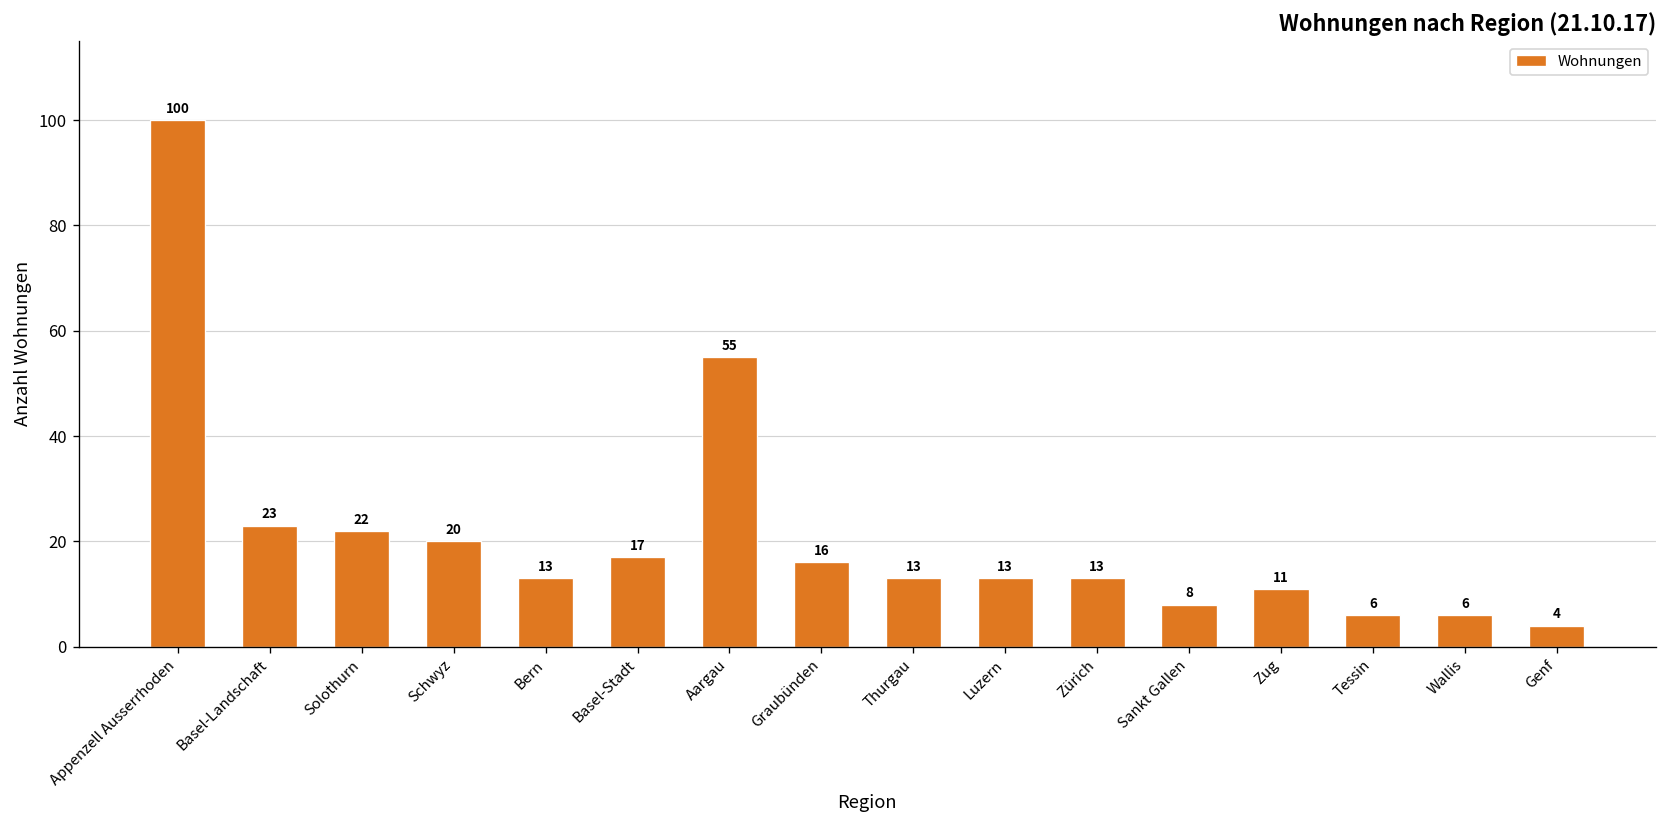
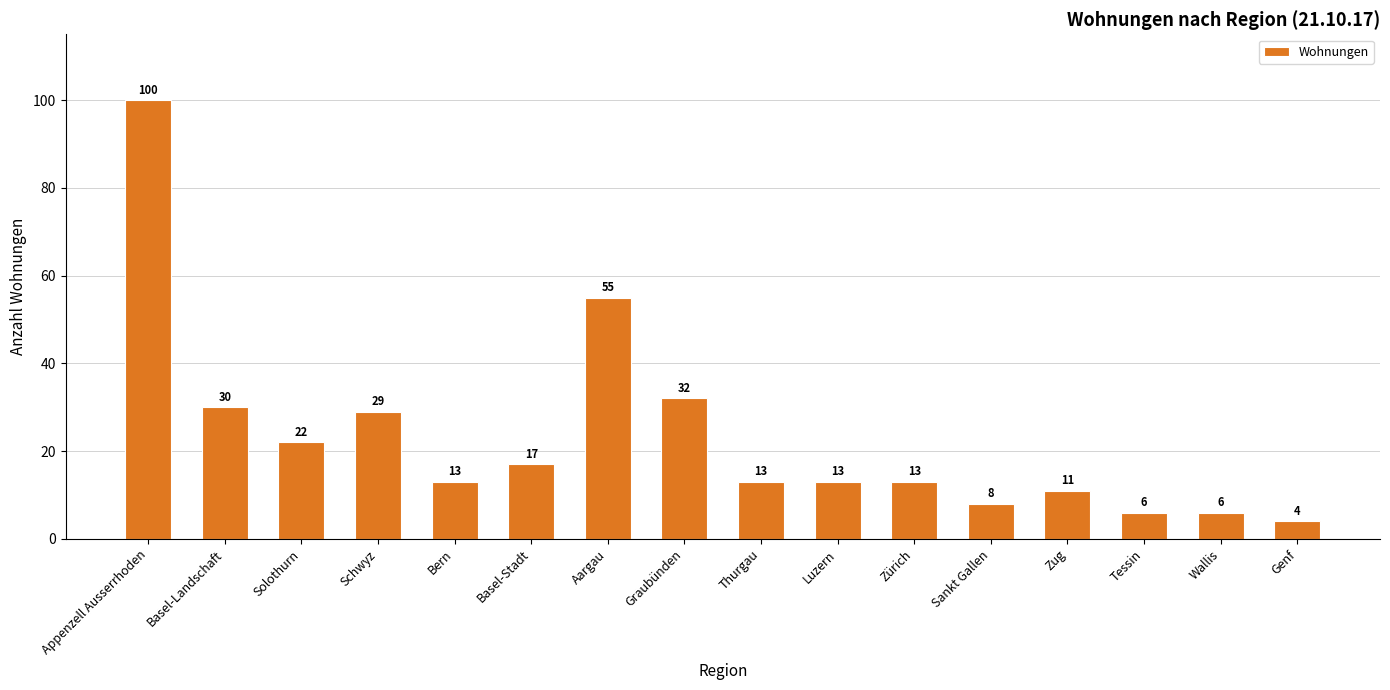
Basel-Landschaft: 23 -> 30
Schwyz: 20 -> 29
Graubünden: 16 -> 32
